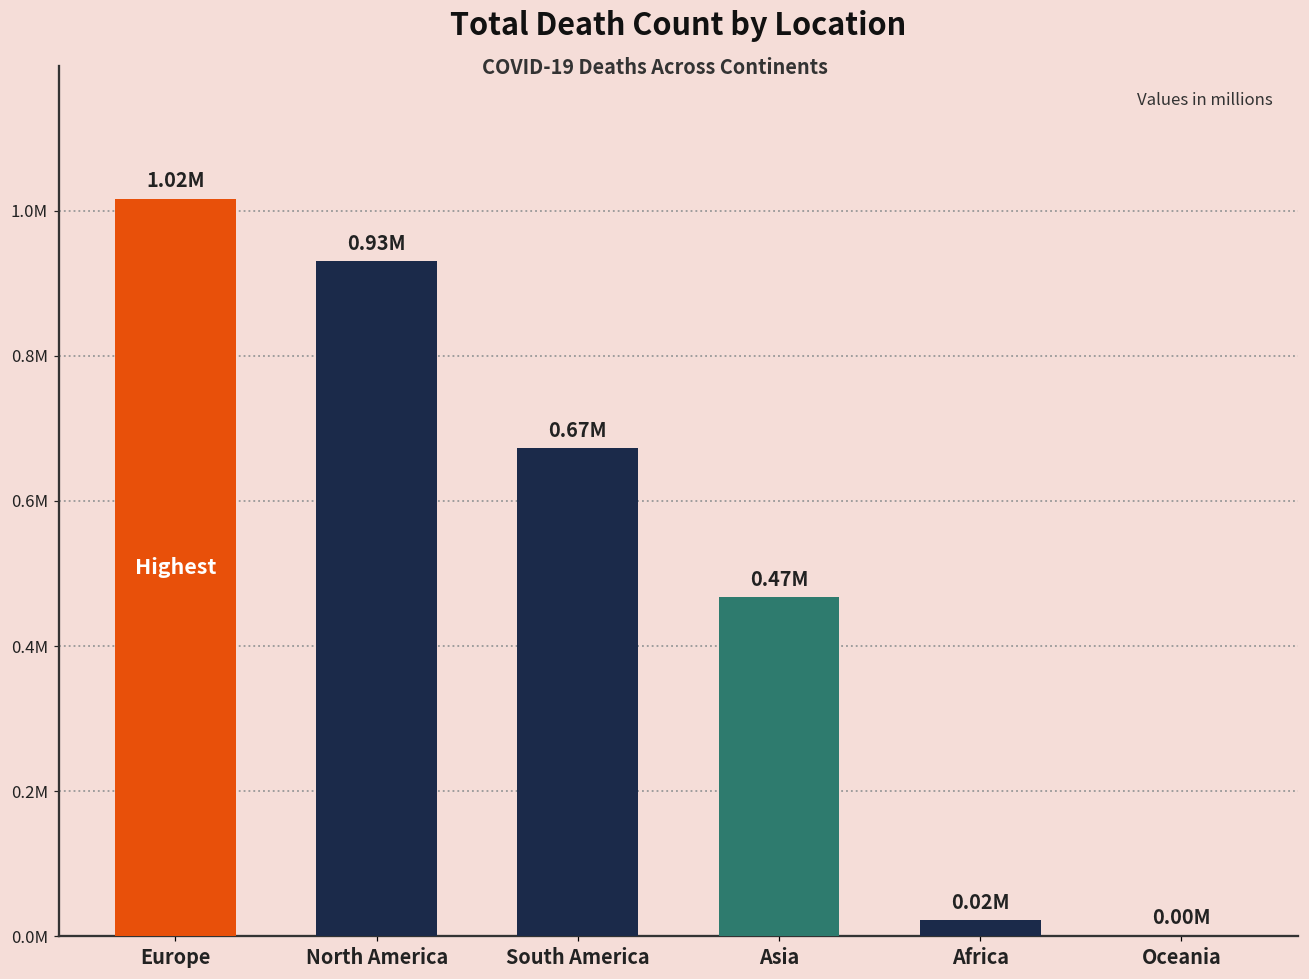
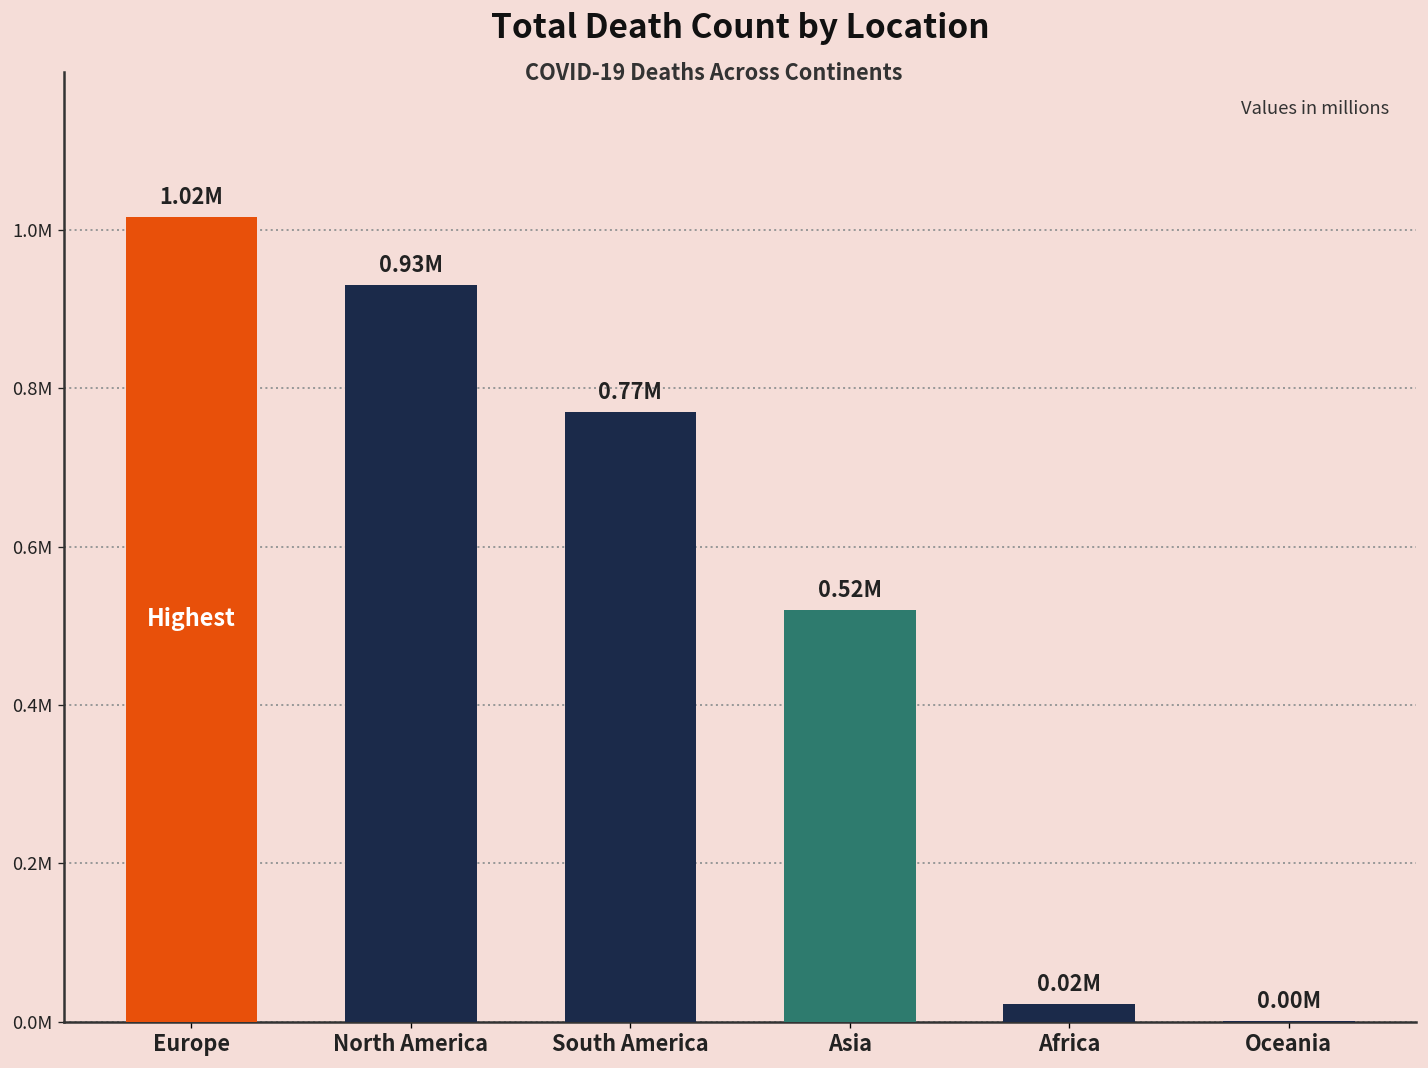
South America: 0.67M -> 0.77M
Asia: 0.47M -> 0.52M
